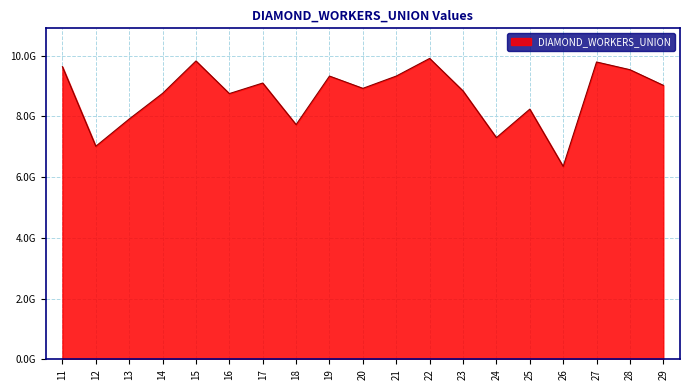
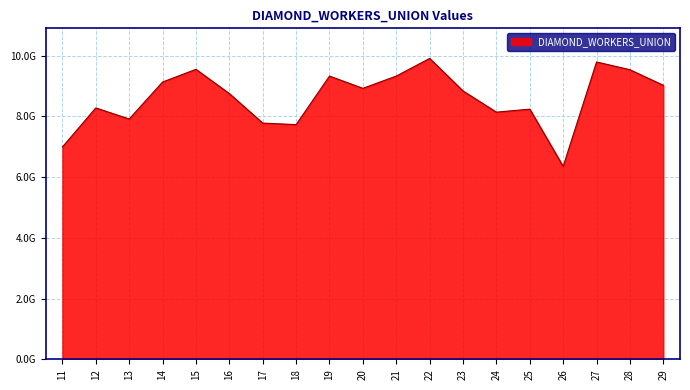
11: 9600000000 -> 7000000000
12: 7000000000 -> 8300000000
14: 8800000000 -> 9100000000
15: 9800000000 -> 9600000000
17: 9100000000 -> 7800000000
24: 7300000000 -> 8100000000
